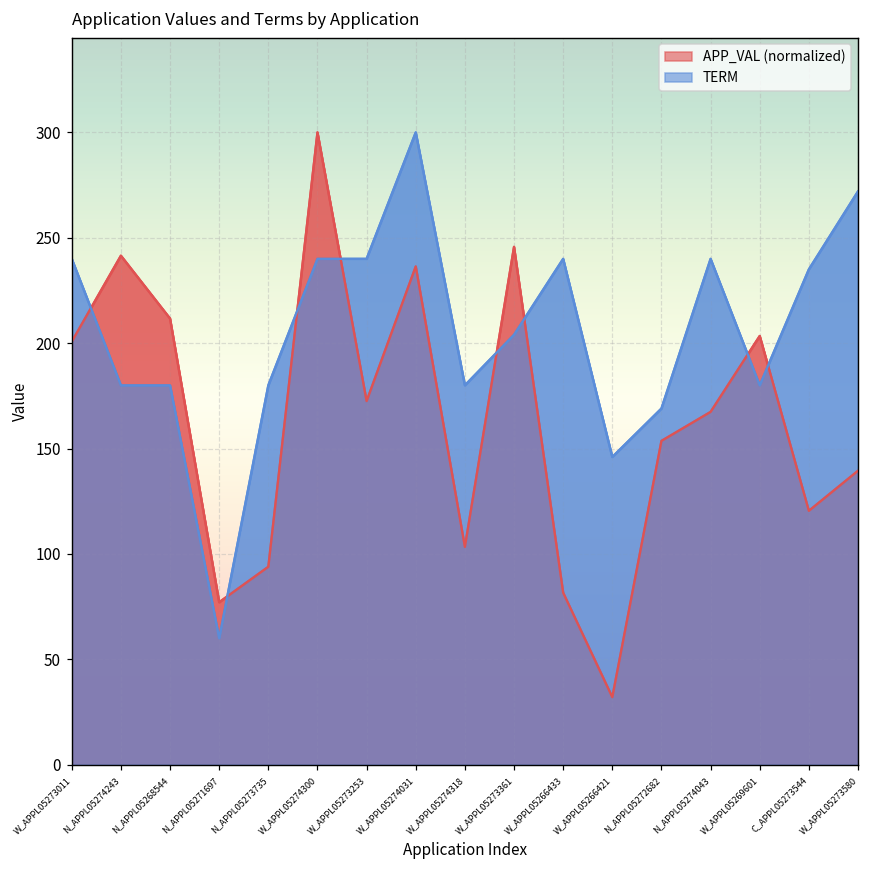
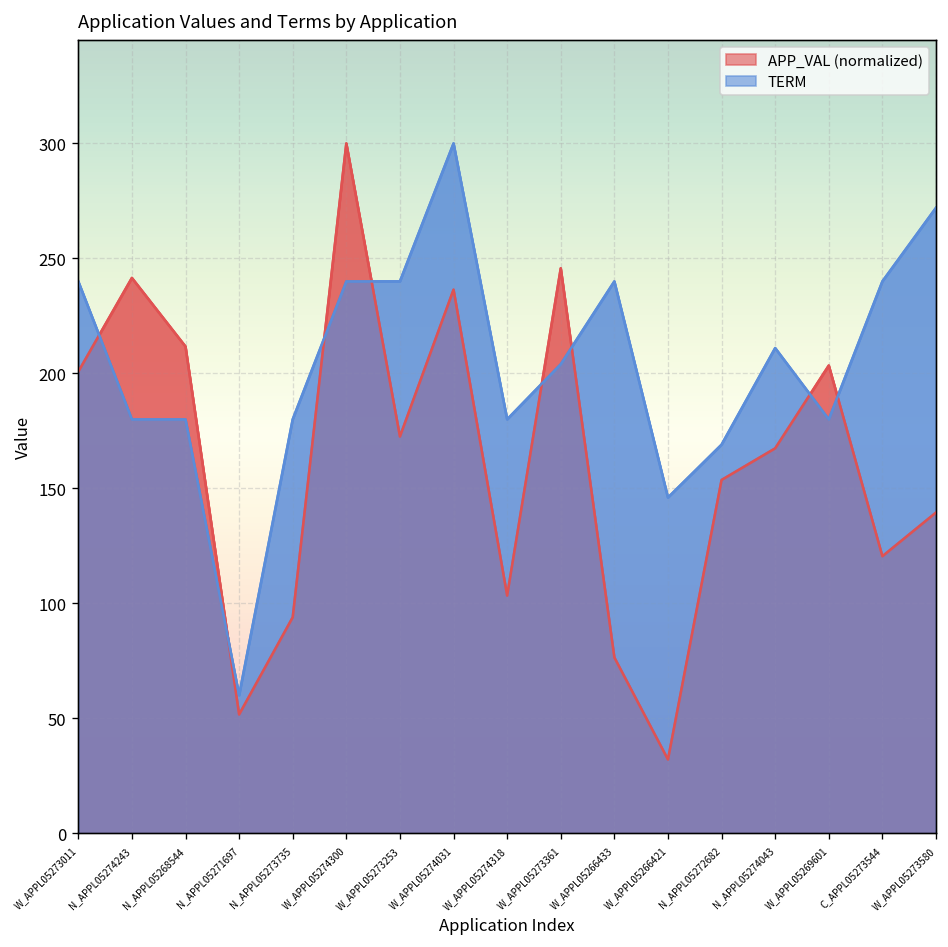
APP_VAL (normalized), N_APPL05271697: 77 -> 52
APP_VAL (normalized), W_APPL05266433: 82 -> 76
TERM, N_APPL05274043: 240 -> 211
TERM, C_APPL05273544: 235 -> 240
